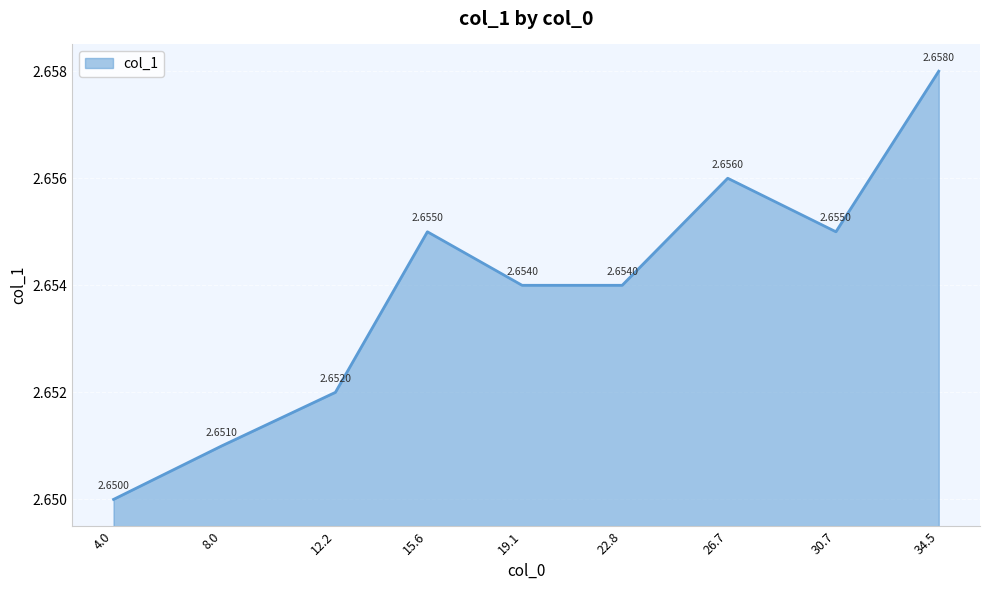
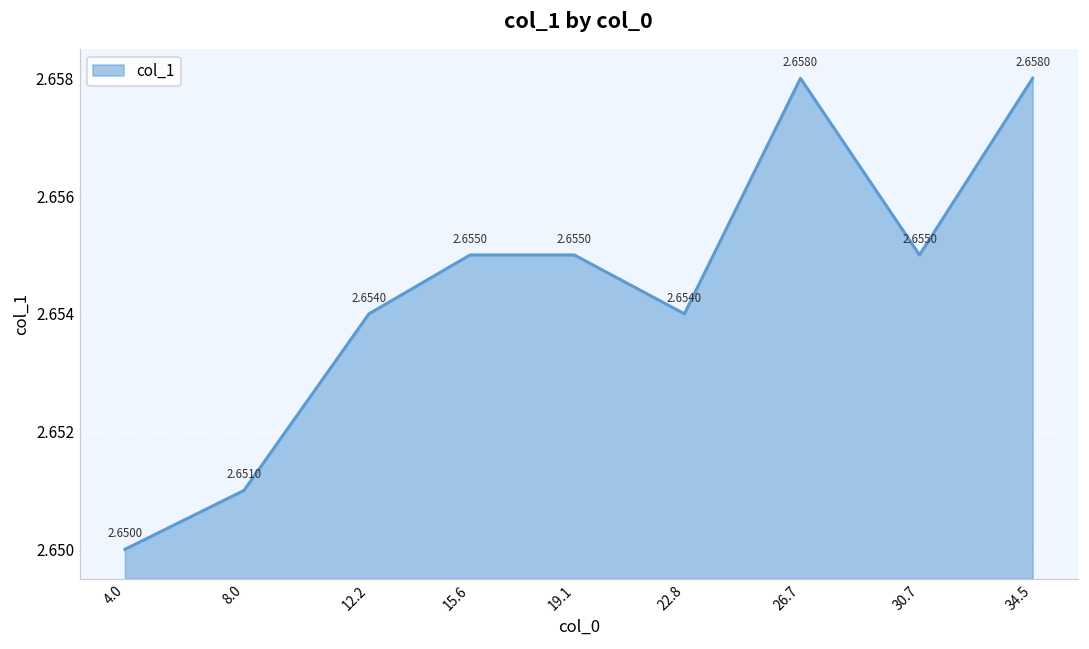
12.2: 2.6520 -> 2.6540
19.1: 2.6540 -> 2.6550
26.7: 2.6560 -> 2.6580
